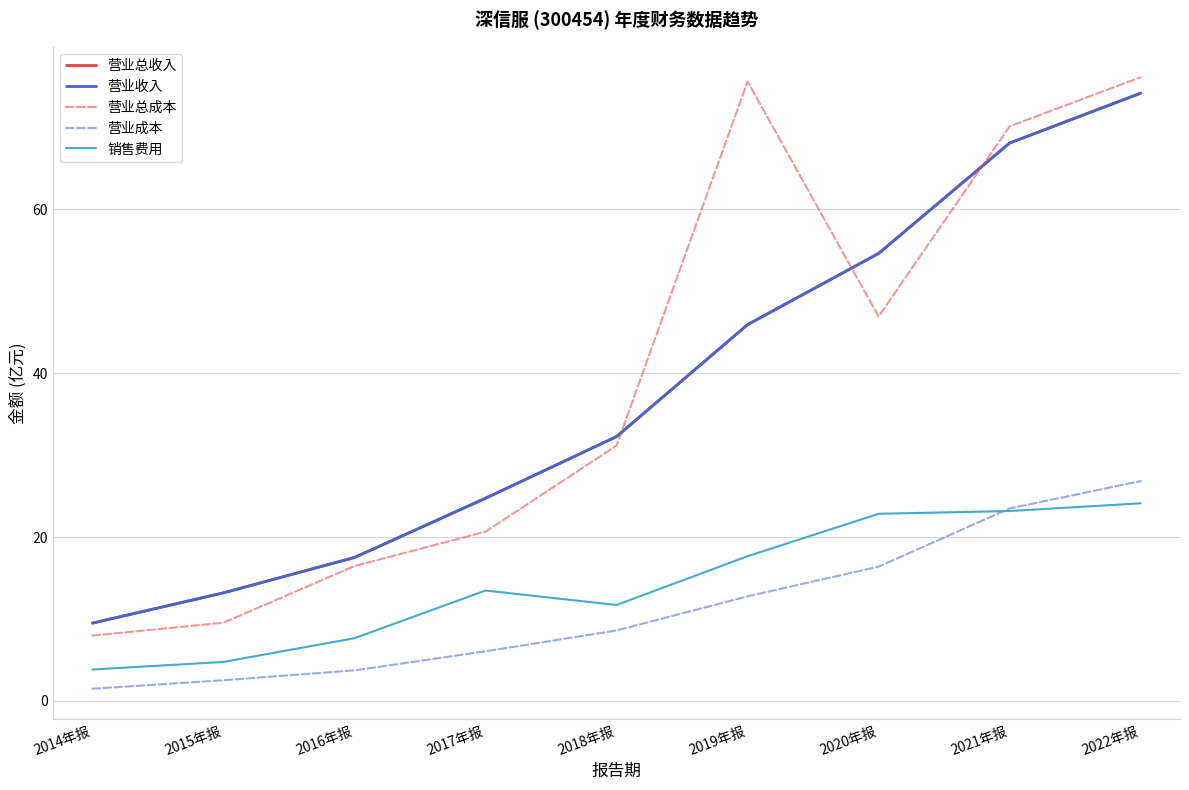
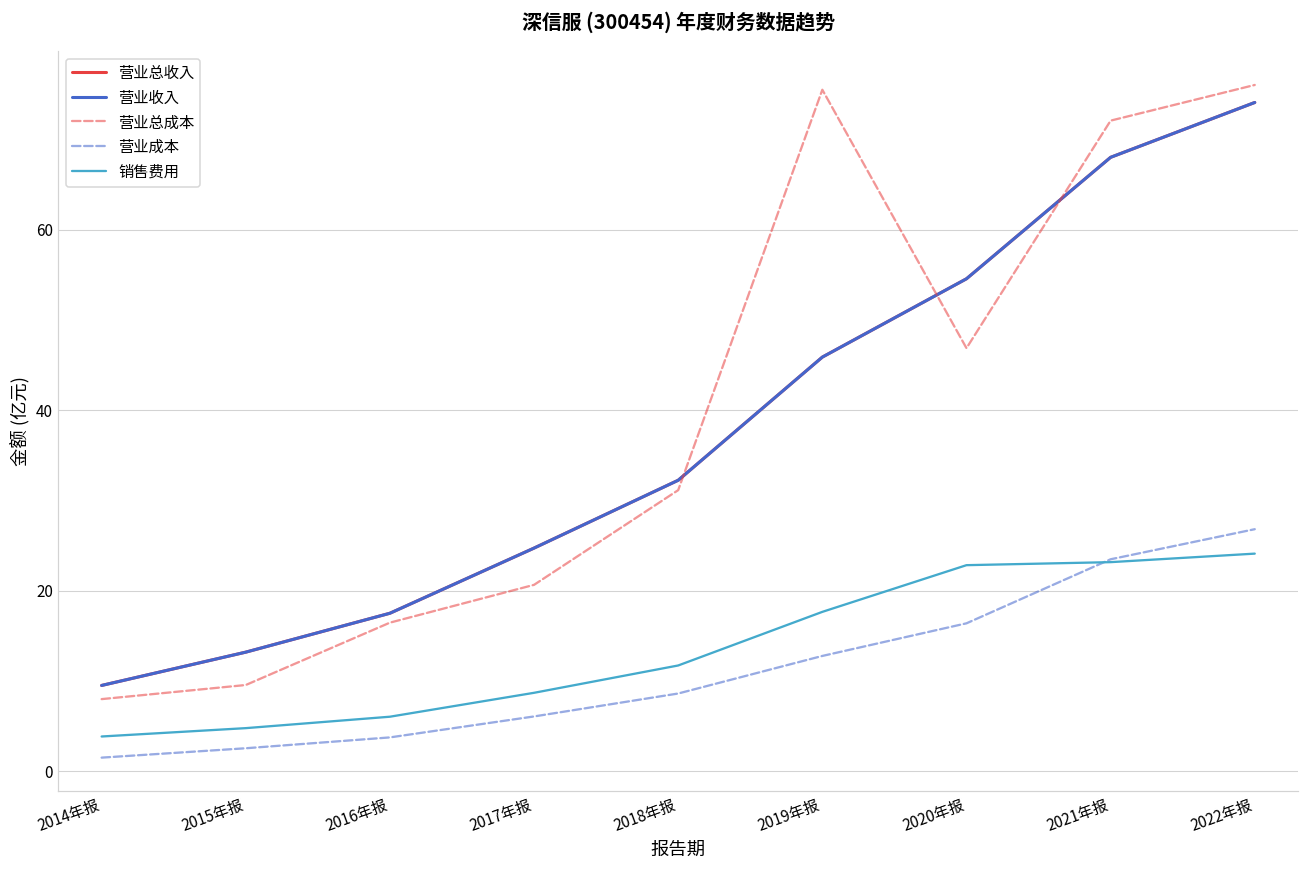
销售费用, 2016年报: 8 -> 6
销售费用, 2017年报: 13 -> 9
营业总成本, 2021年报: 70 -> 72
